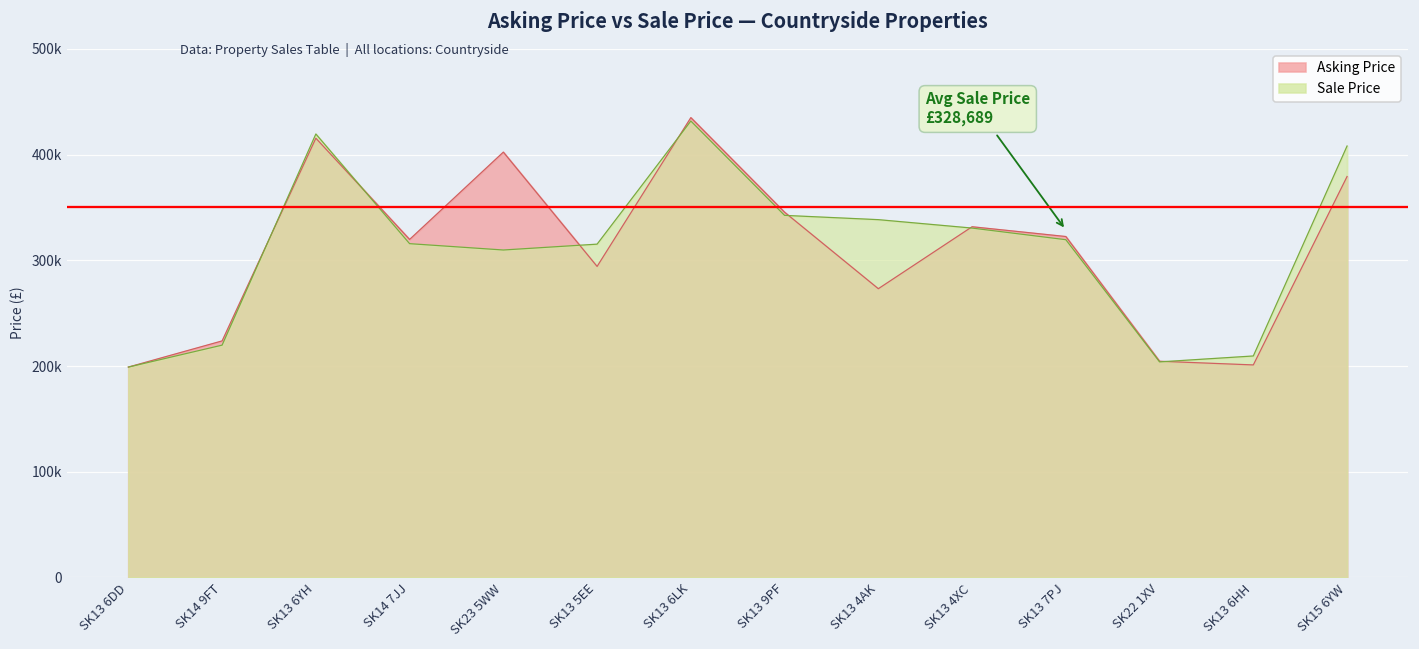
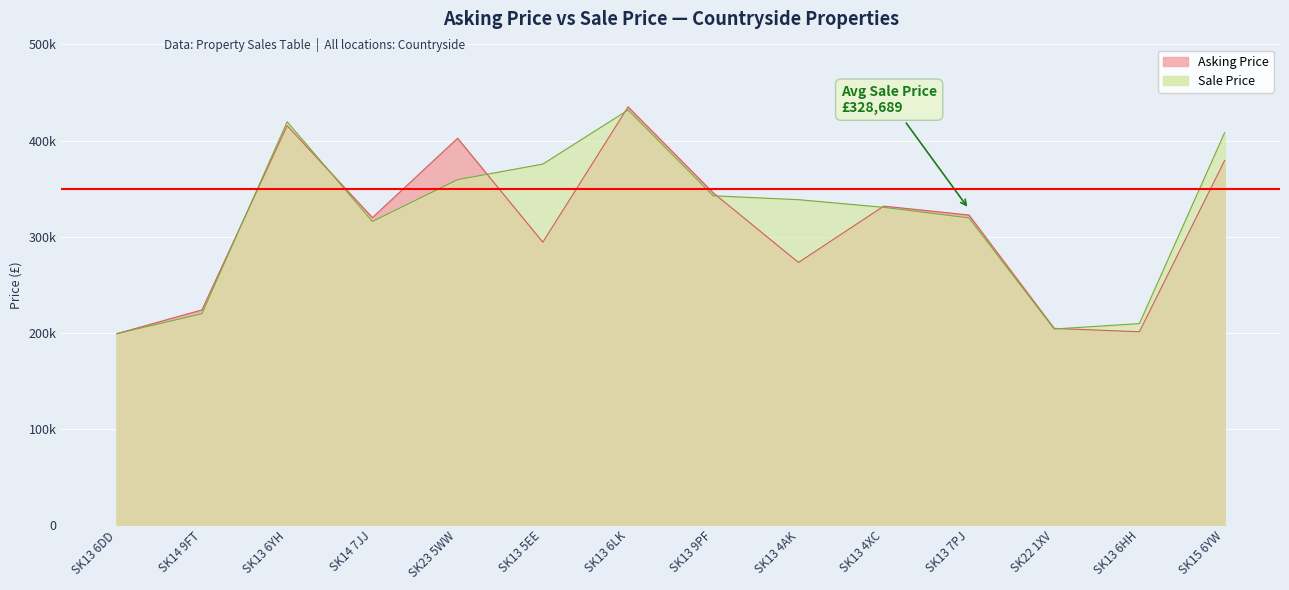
Sale Price, SK23 5WW: 310000 -> 360000
Sale Price, SK13 5EE: 320000 -> 380000
